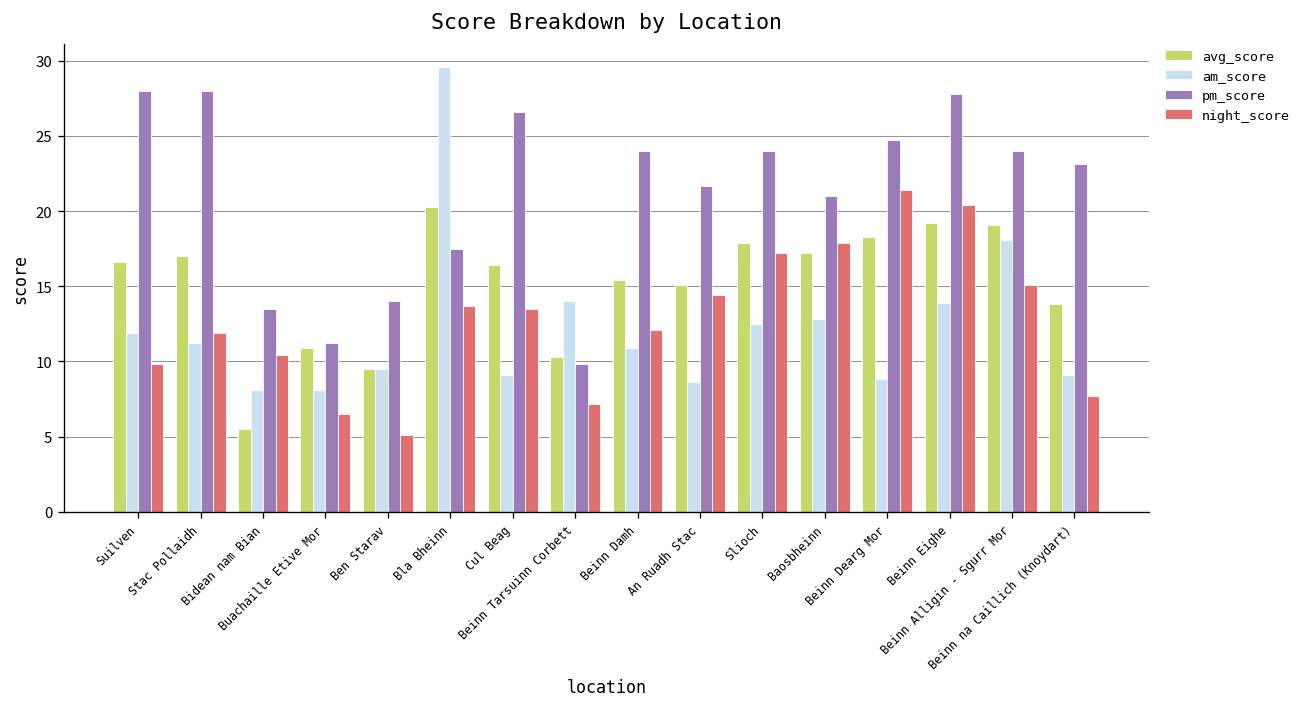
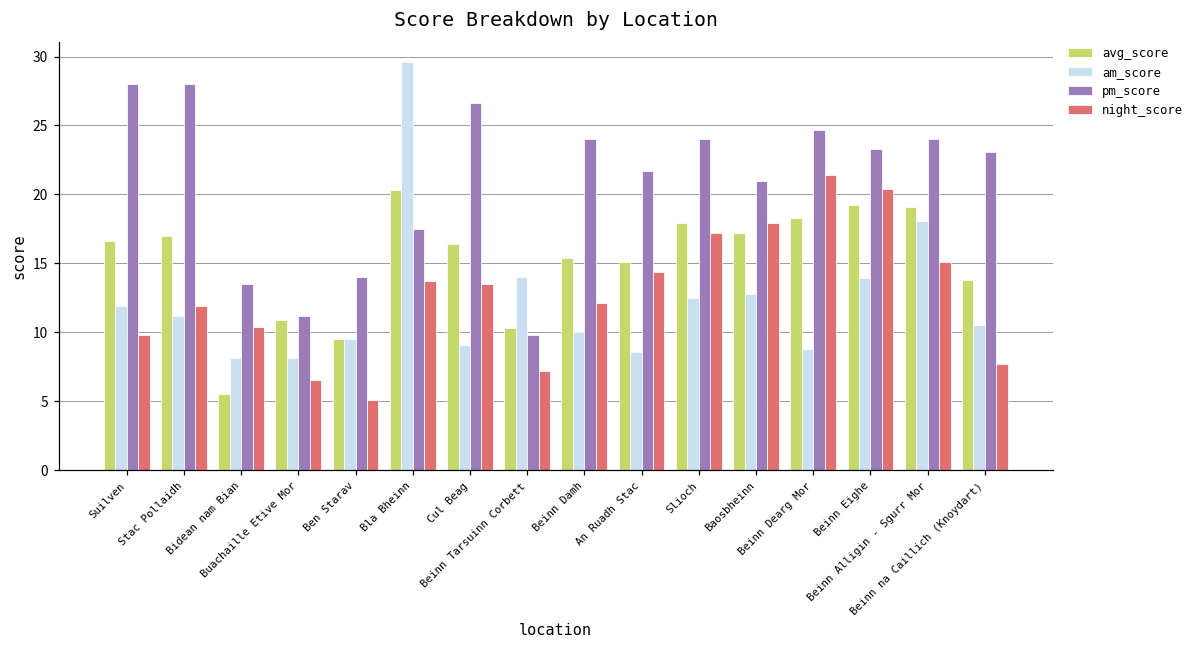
am_score, Beinn Damh: 10.9 -> 10.0
pm_score, Beinn Eighe: 27.8 -> 23.3
am_score, Beinn na Caillich (Knoydart): 9.1 -> 10.5
